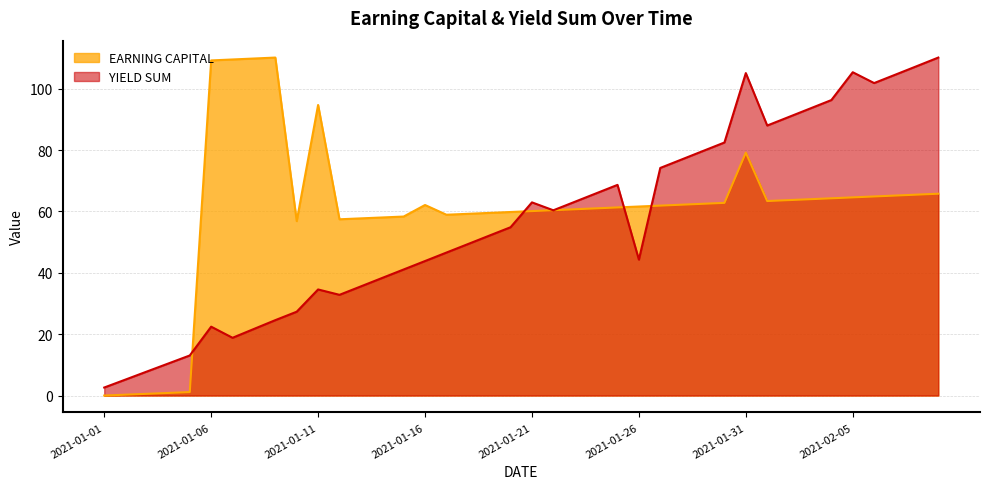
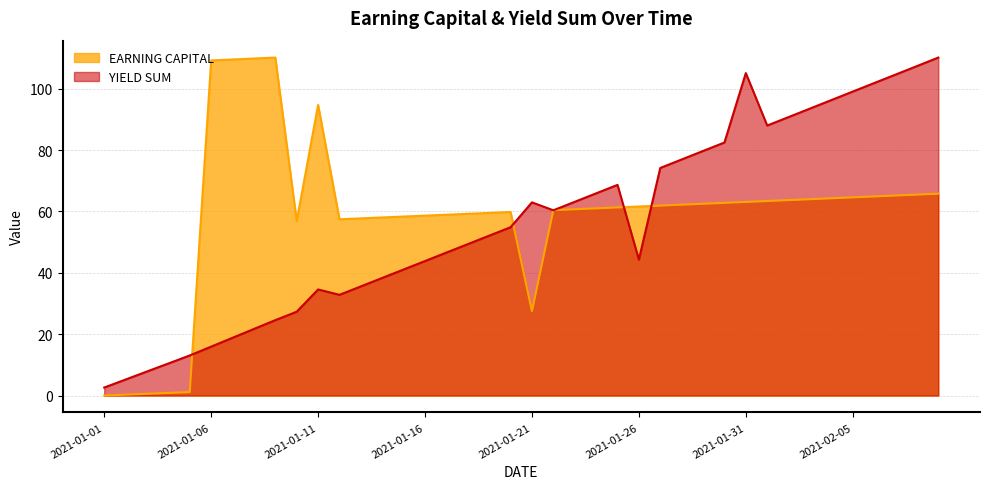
YIELD SUM, 2021-01-06: 22 -> 16
EARNING CAPITAL, 2021-01-16: 62 -> 59
EARNING CAPITAL, 2021-01-21: 60 -> 27
EARNING CAPITAL, 2021-01-31: 79 -> 63
YIELD SUM, 2021-02-05: 105 -> 99
